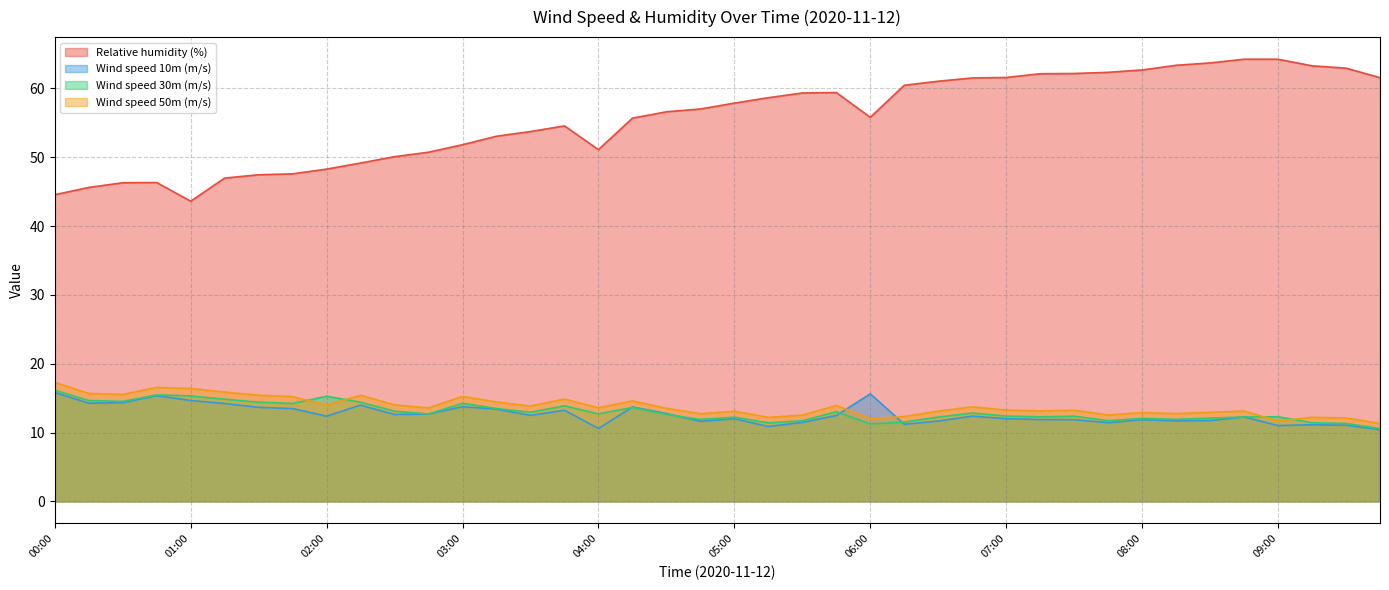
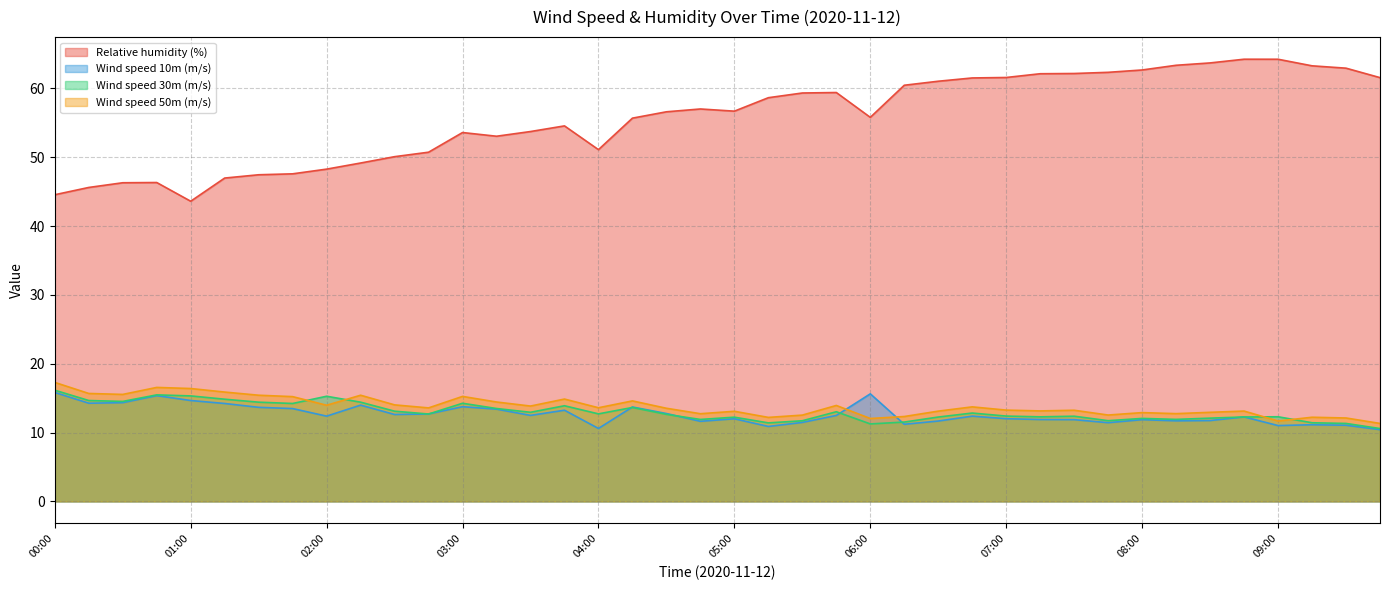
Relative humidity (%), 03:00: 52 -> 54
Relative humidity (%), 05:00: 58 -> 57
